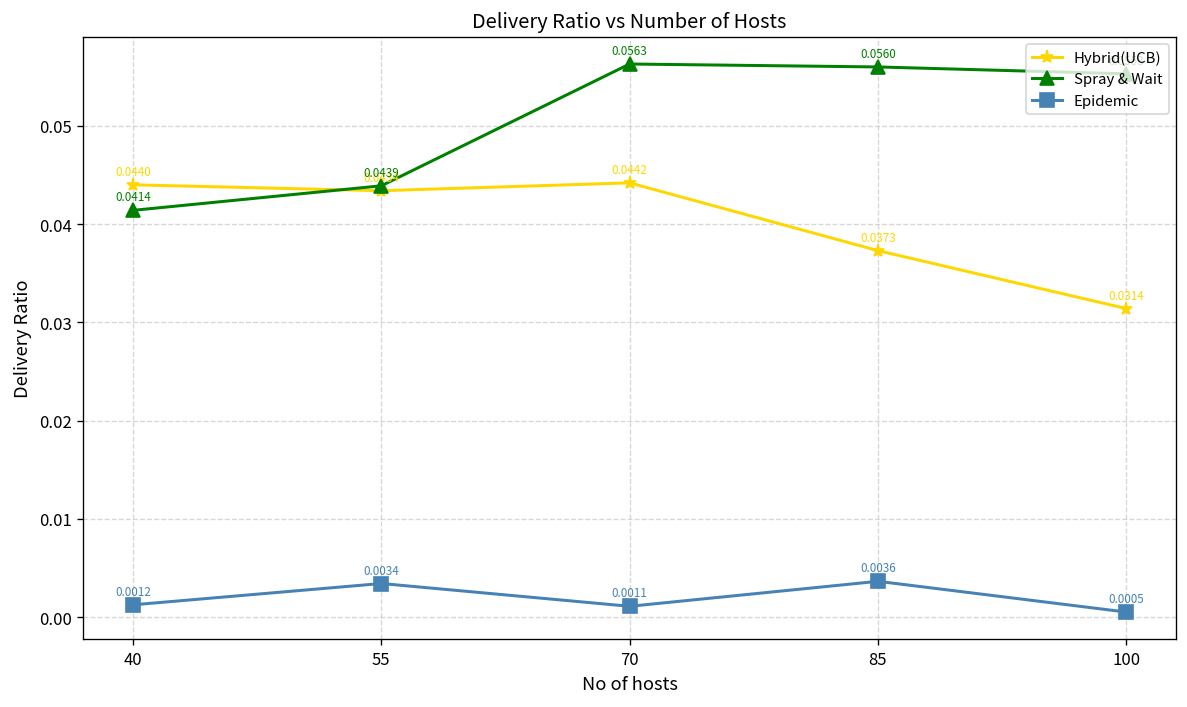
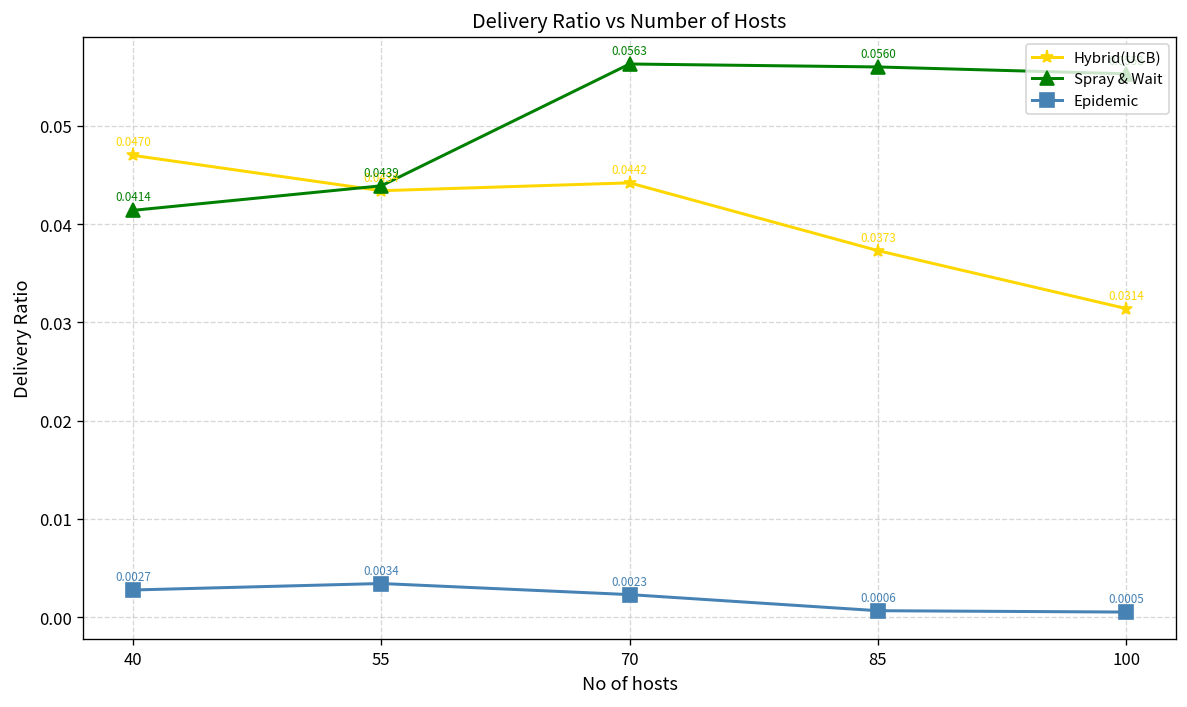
Hybrid(UCB), 40: 0.0440 -> 0.0470
Epidemic, 40: 0.0012 -> 0.0027
Epidemic, 70: 0.0011 -> 0.0023
Epidemic, 85: 0.0036 -> 0.0006
